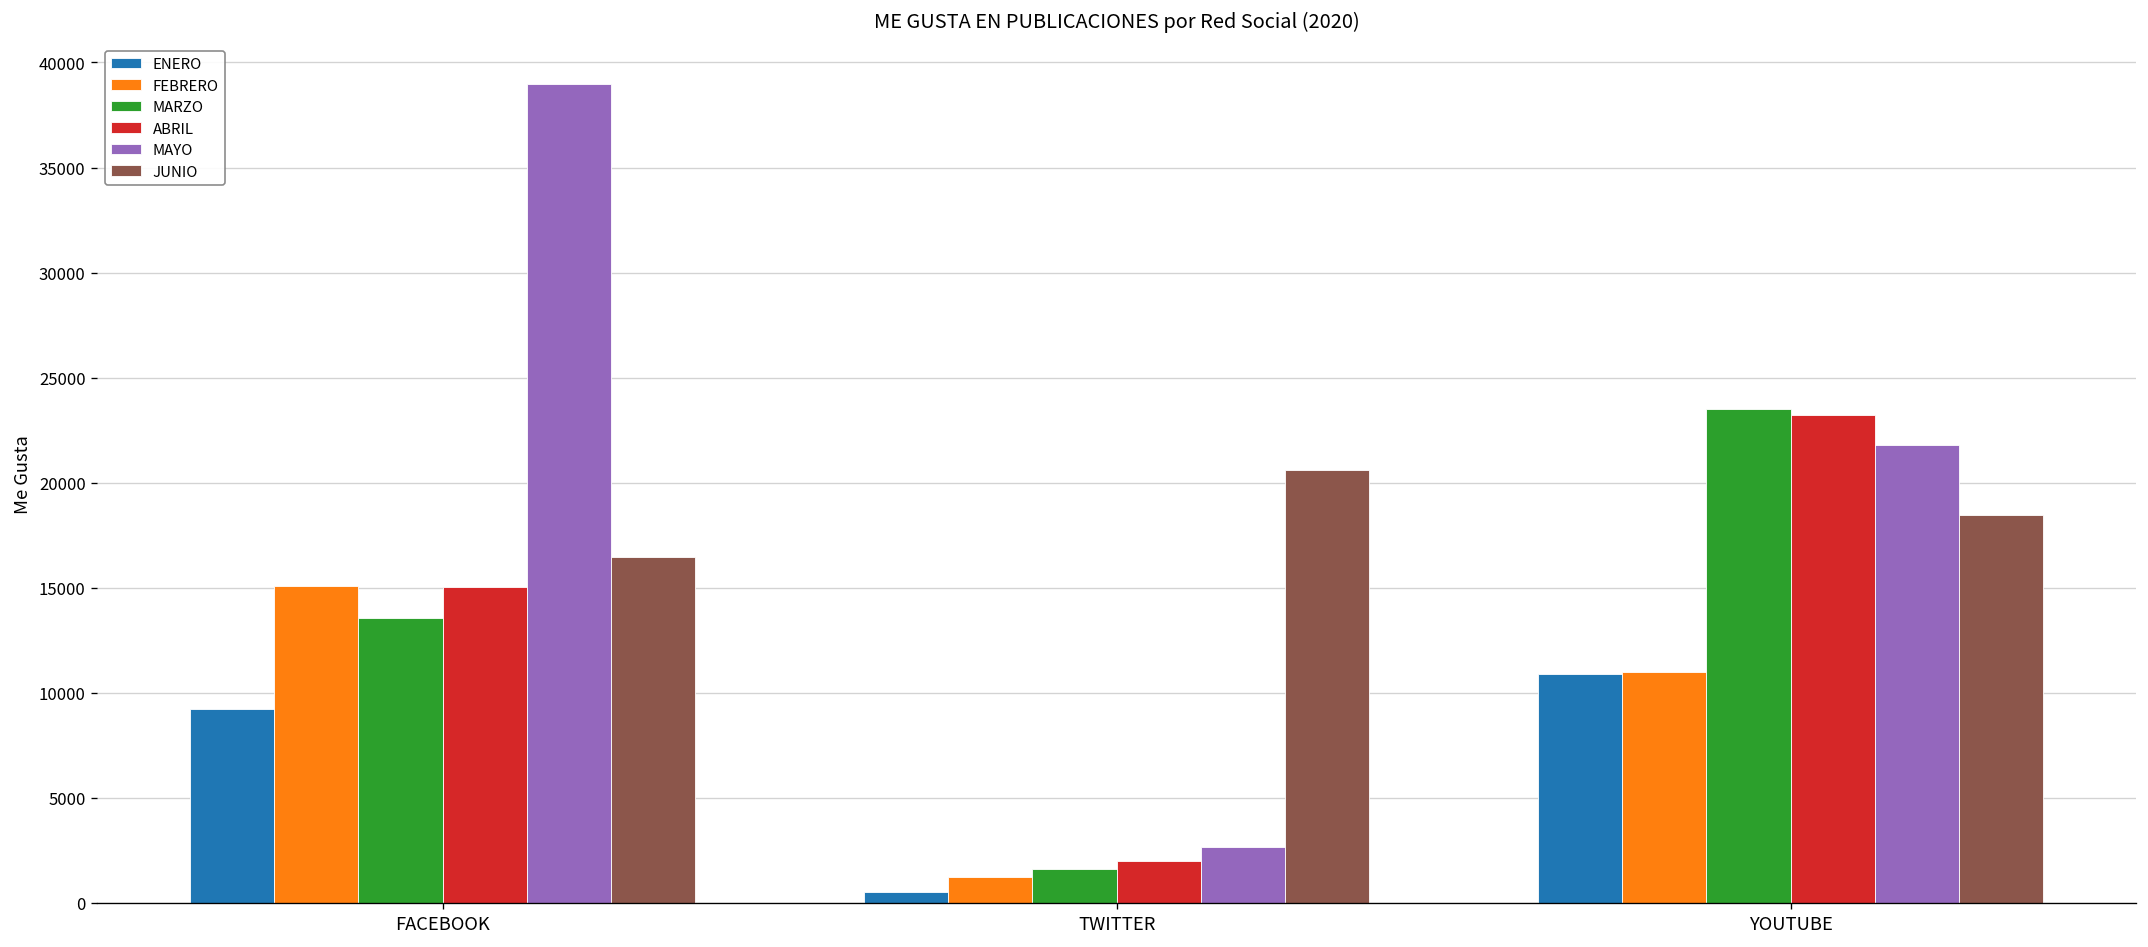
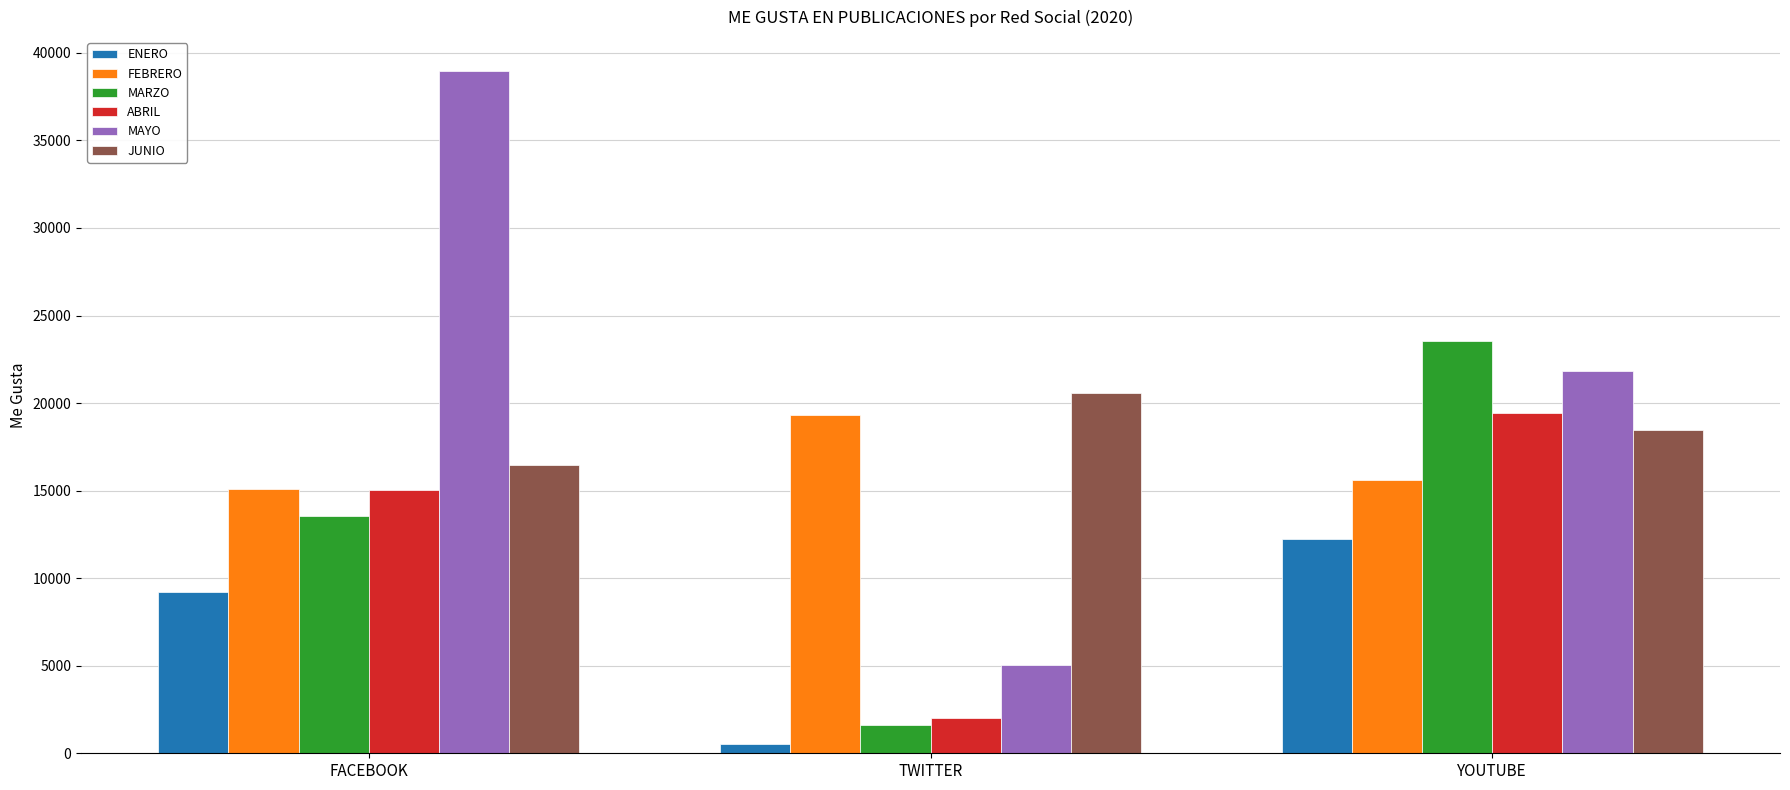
FEBRERO, TWITTER: 1200 -> 19300
MAYO, TWITTER: 2700 -> 5000
ENERO, YOUTUBE: 10900 -> 12200
FEBRERO, YOUTUBE: 11000 -> 15600
ABRIL, YOUTUBE: 23200 -> 19500
